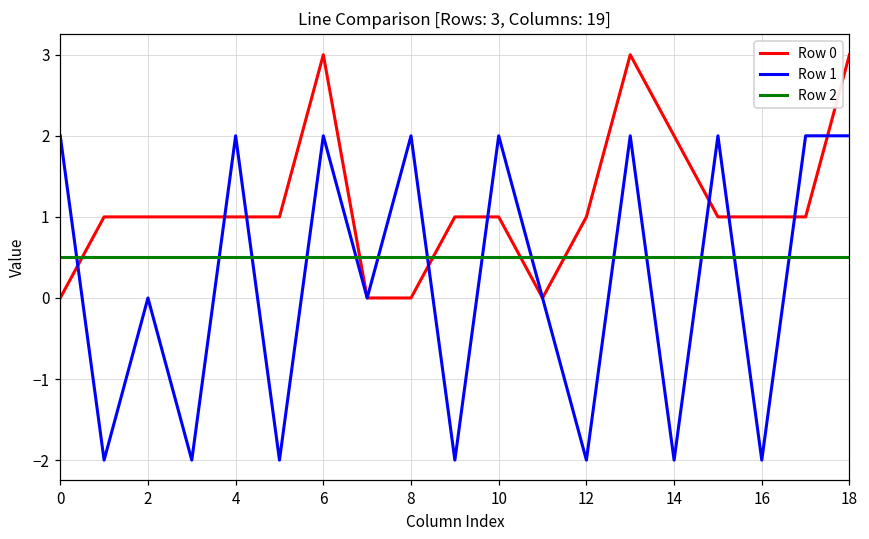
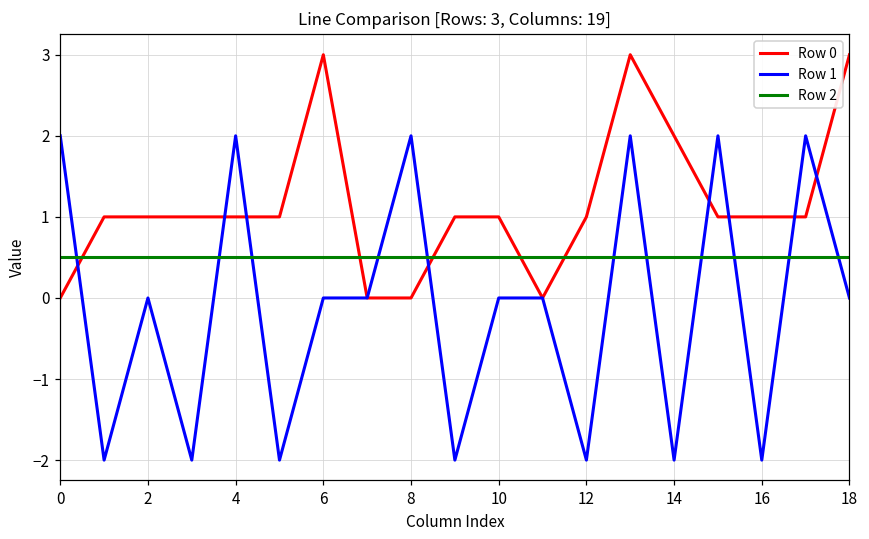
Row 1, 6: 2 -> 0
Row 1, 10: 2 -> 0
Row 1, 18: 2 -> 0
